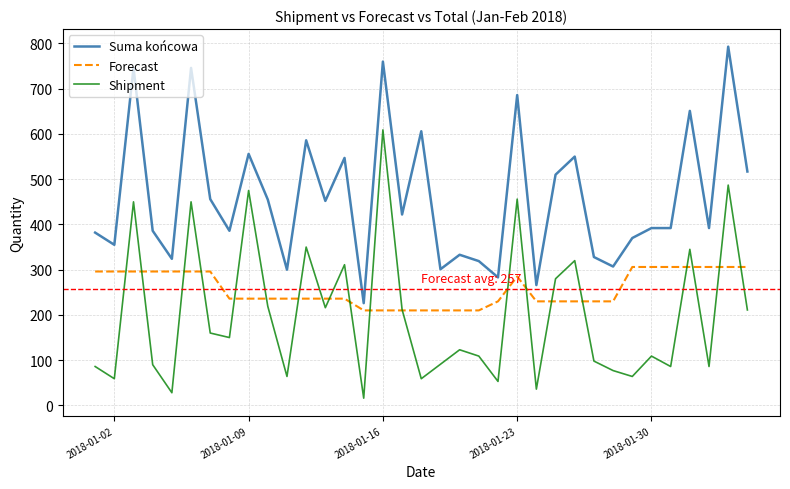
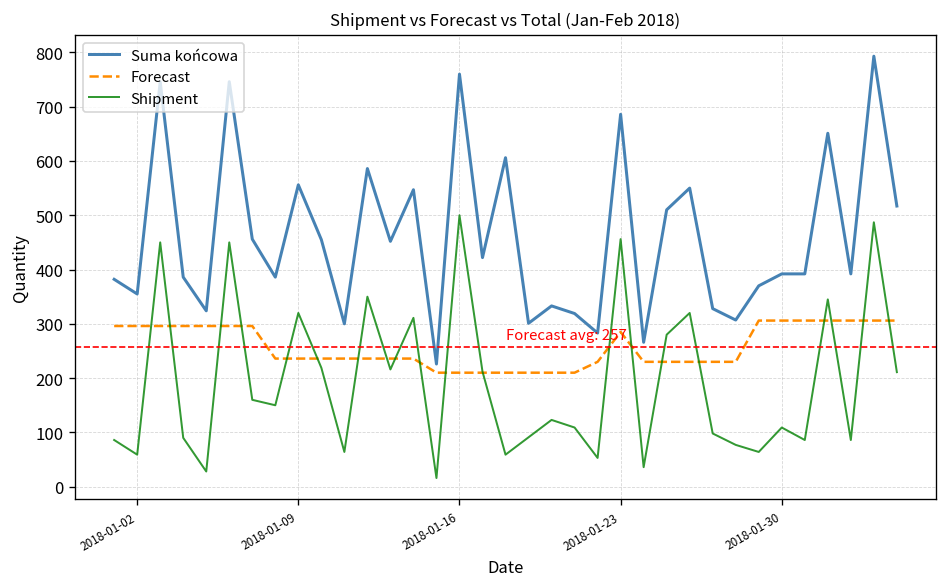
Shipment, 2018-01-09: 480 -> 320
Shipment, 2018-01-16: 610 -> 500
